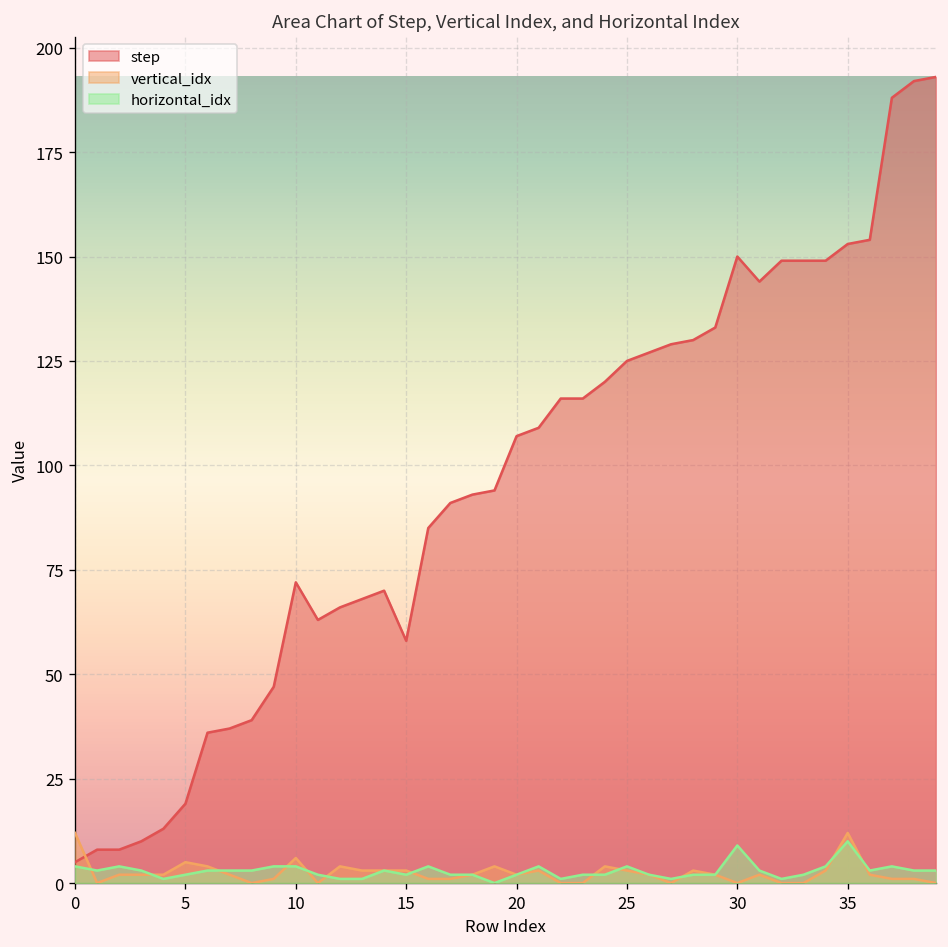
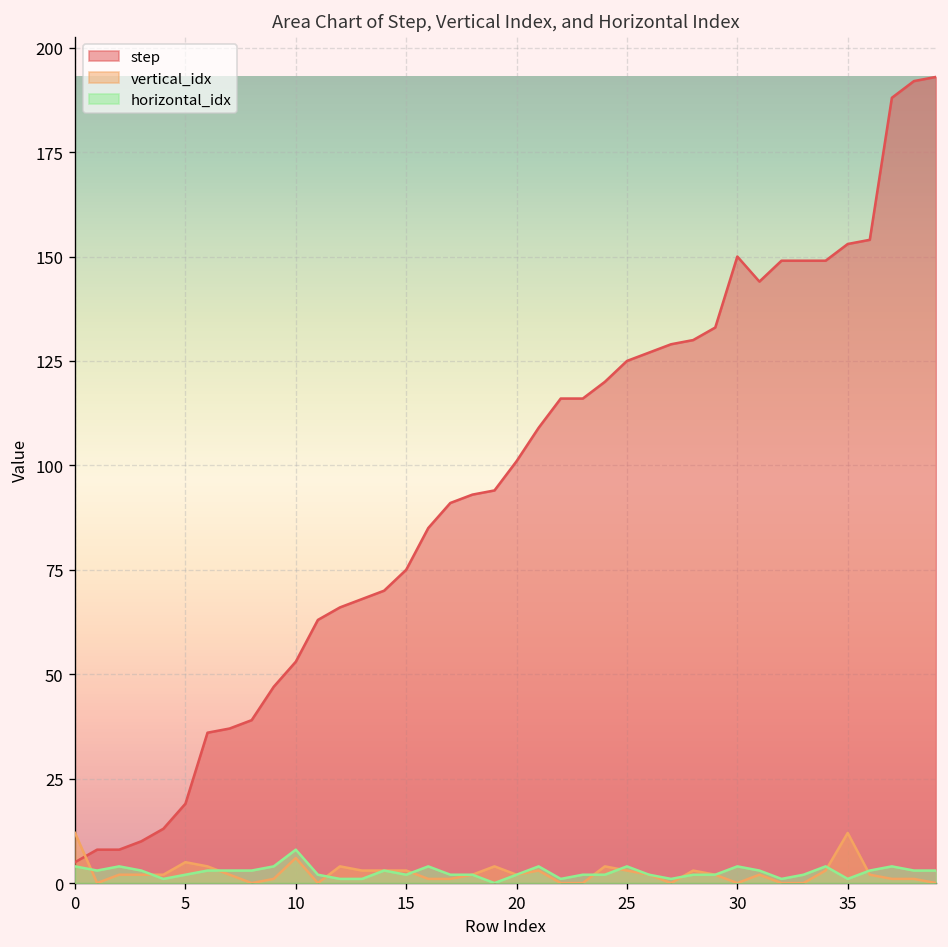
step, 10: 72 -> 53
horizontal_idx, 10: 4 -> 8
step, 15: 58 -> 75
step, 20: 107 -> 101
horizontal_idx, 30: 9 -> 4
horizontal_idx, 35: 10 -> 1
